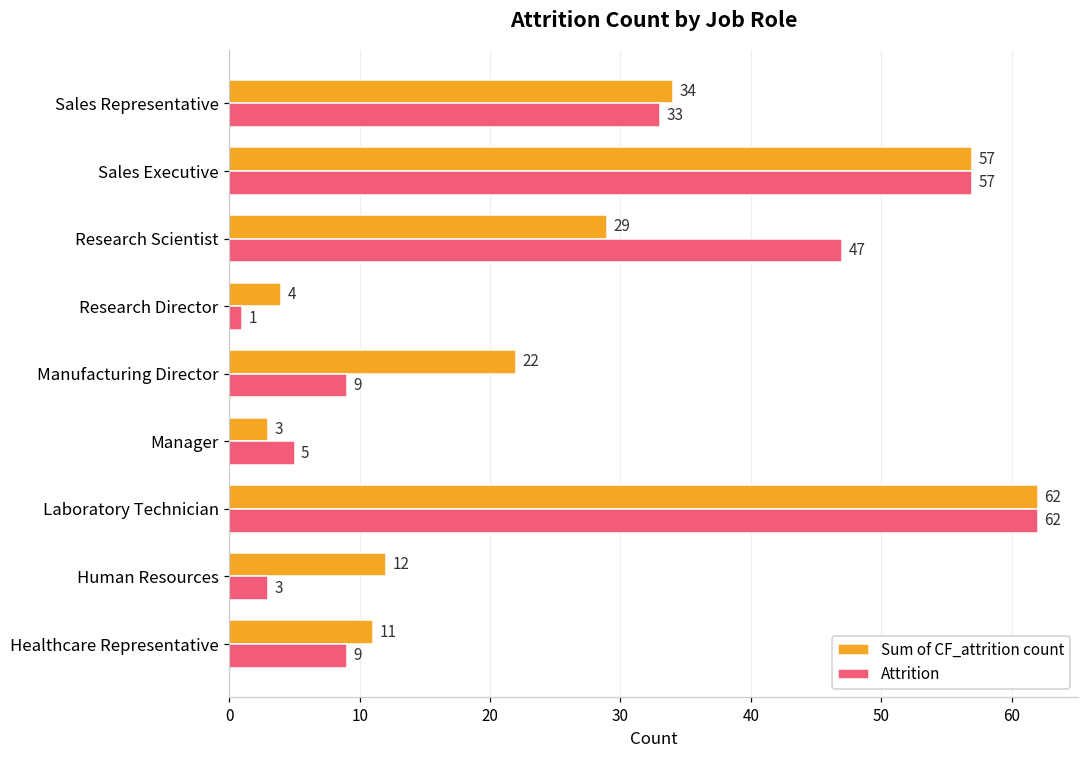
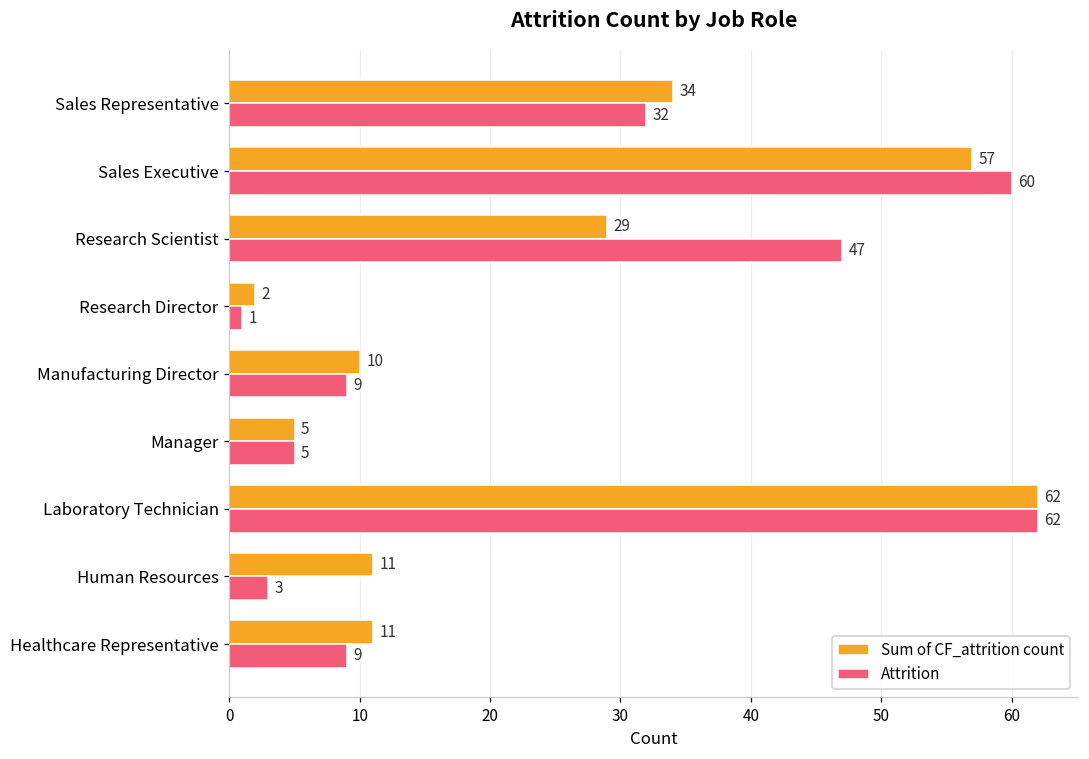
Attrition, Sales Representative: 33 -> 32
Attrition, Sales Executive: 57 -> 60
Sum of CF_attrition count, Research Director: 4 -> 2
Sum of CF_attrition count, Manufacturing Director: 22 -> 10
Sum of CF_attrition count, Manager: 3 -> 5
Sum of CF_attrition count, Human Resources: 12 -> 11
